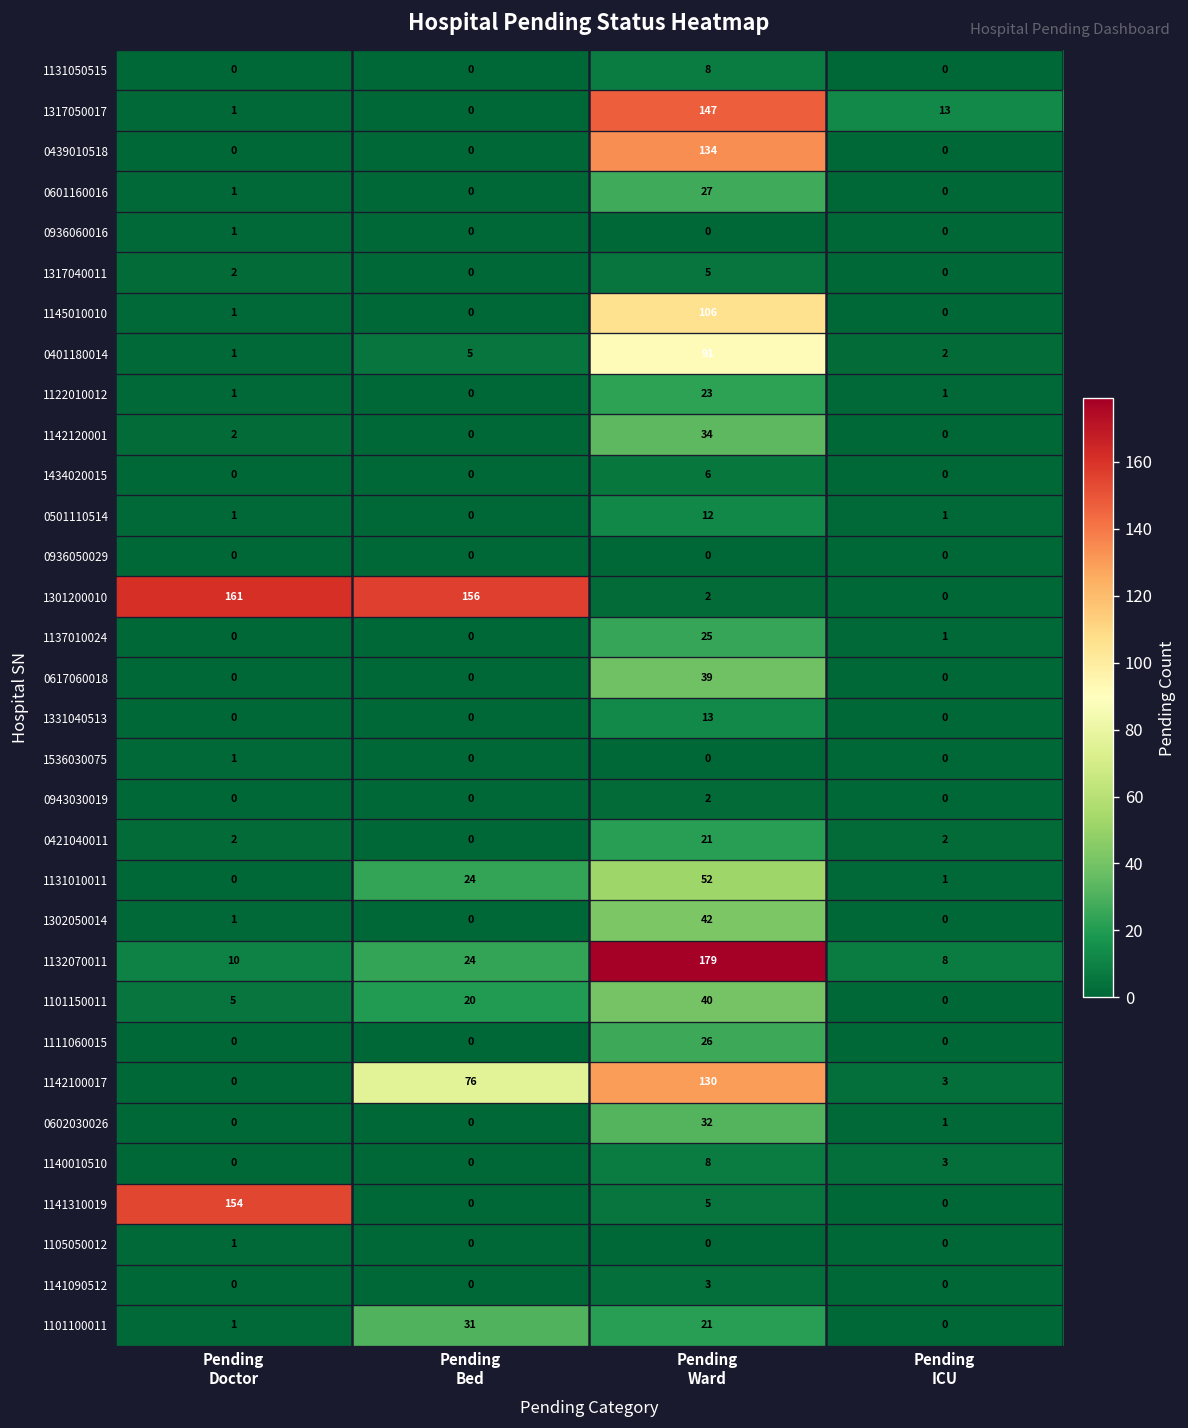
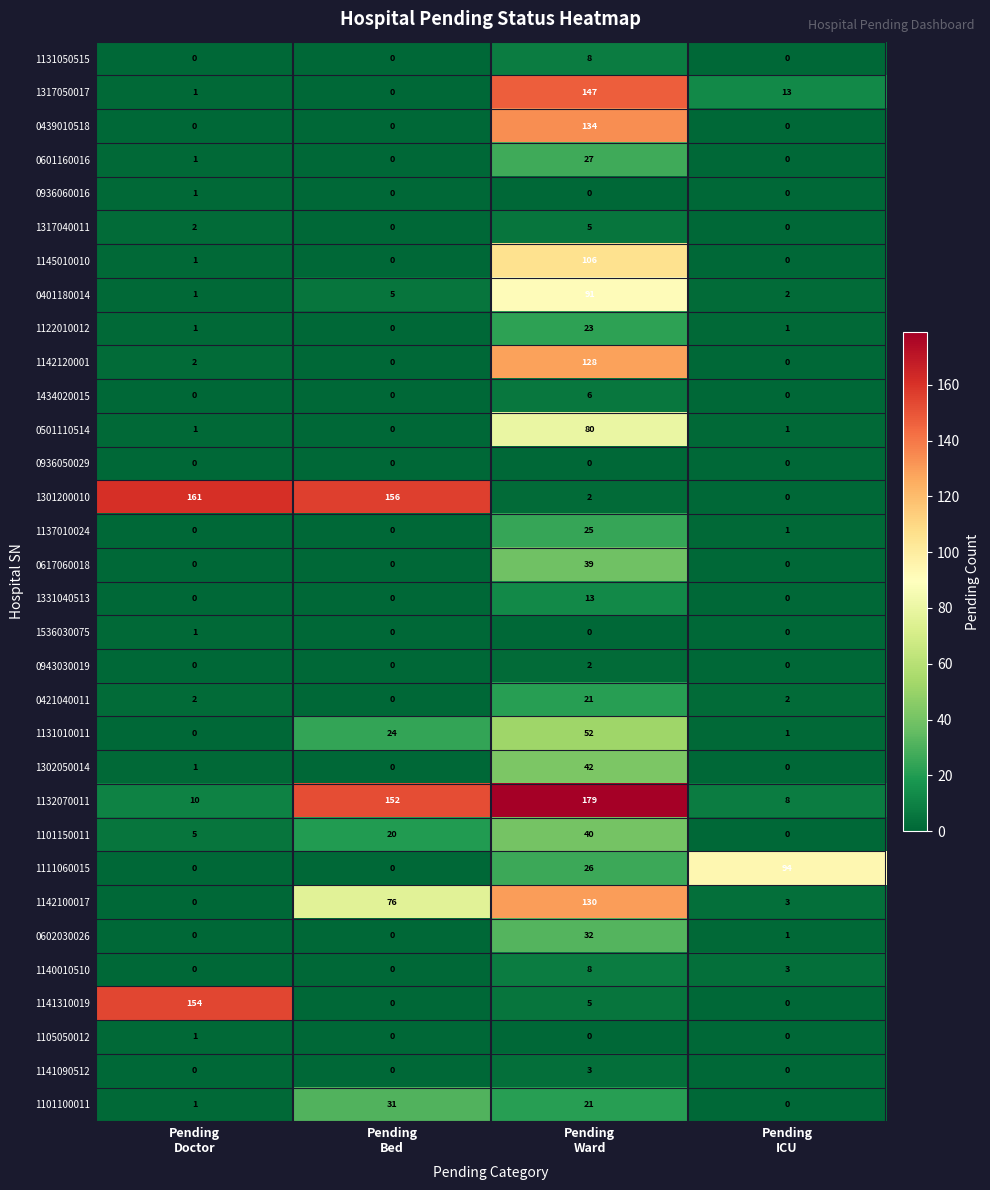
1142120001, Pending Ward: 34 -> 128
0501110514, Pending Ward: 12 -> 80
1132070011, Pending Bed: 24 -> 152
1111060015, Pending ICU: 0 -> 94
